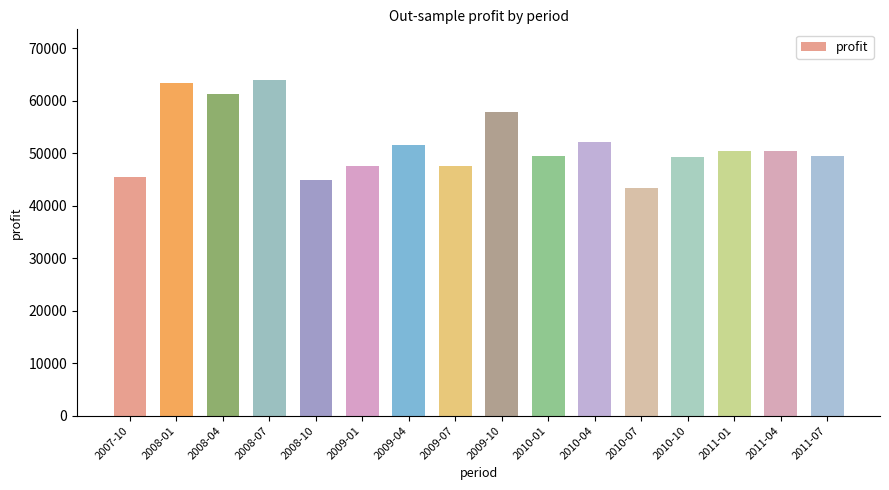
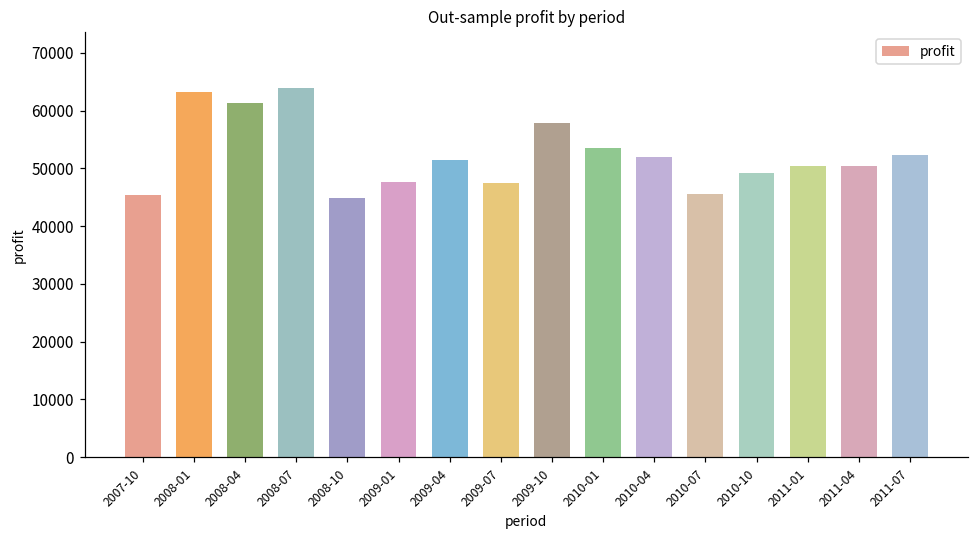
2010-01: 49000 -> 53000
2010-07: 43000 -> 46000
2011-07: 50000 -> 52000
